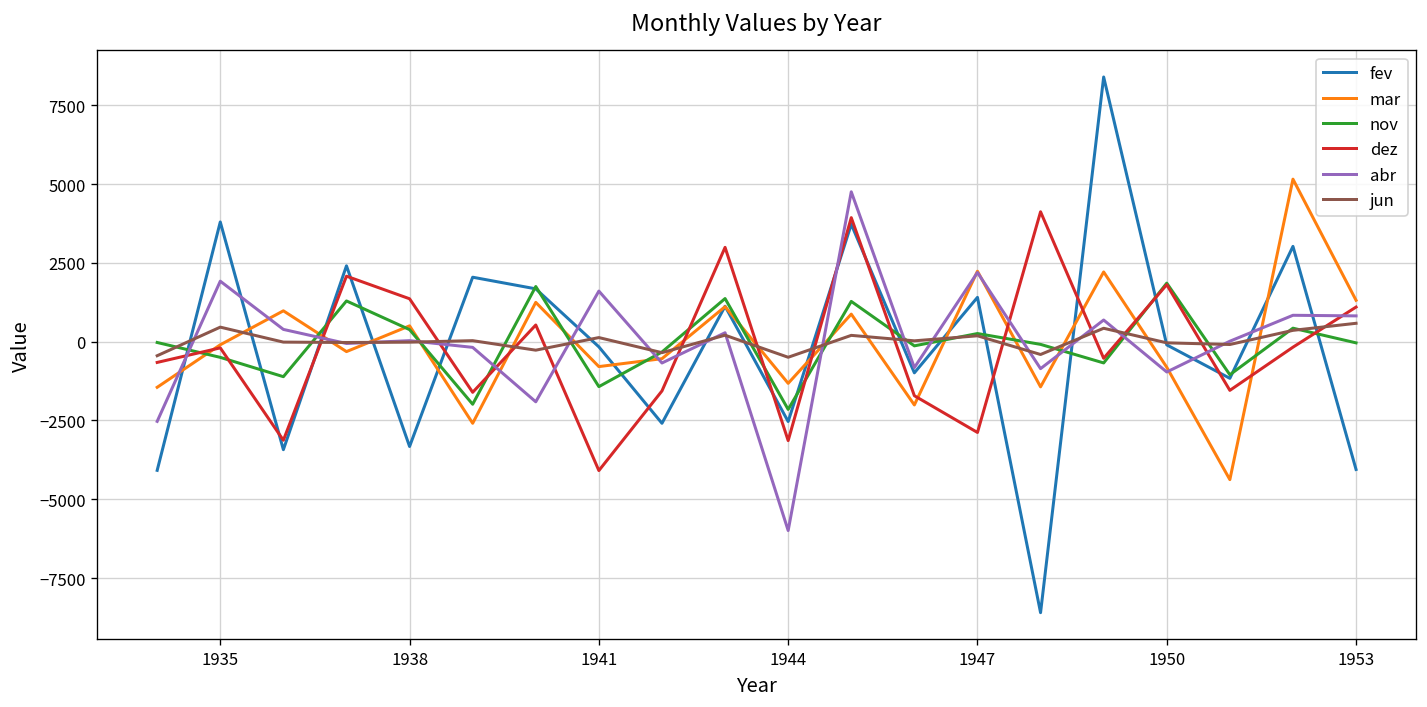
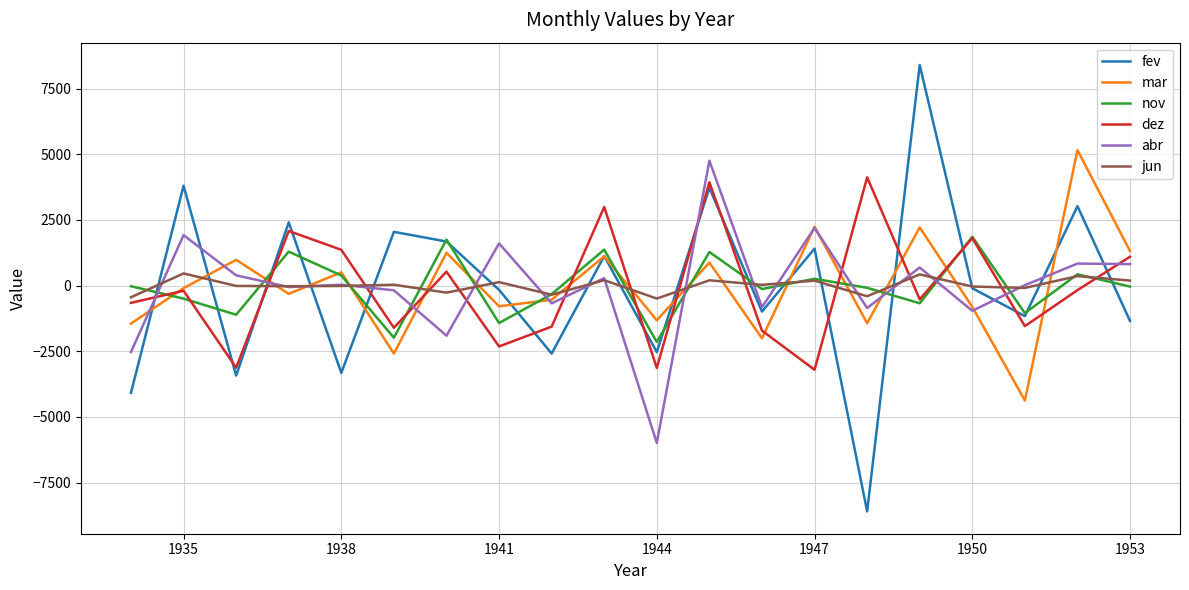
dez, 1941: -4100 -> -2300
dez, 1947: -2900 -> -3200
fev, 1953: -4100 -> -1300
jun, 1953: 600 -> 200
